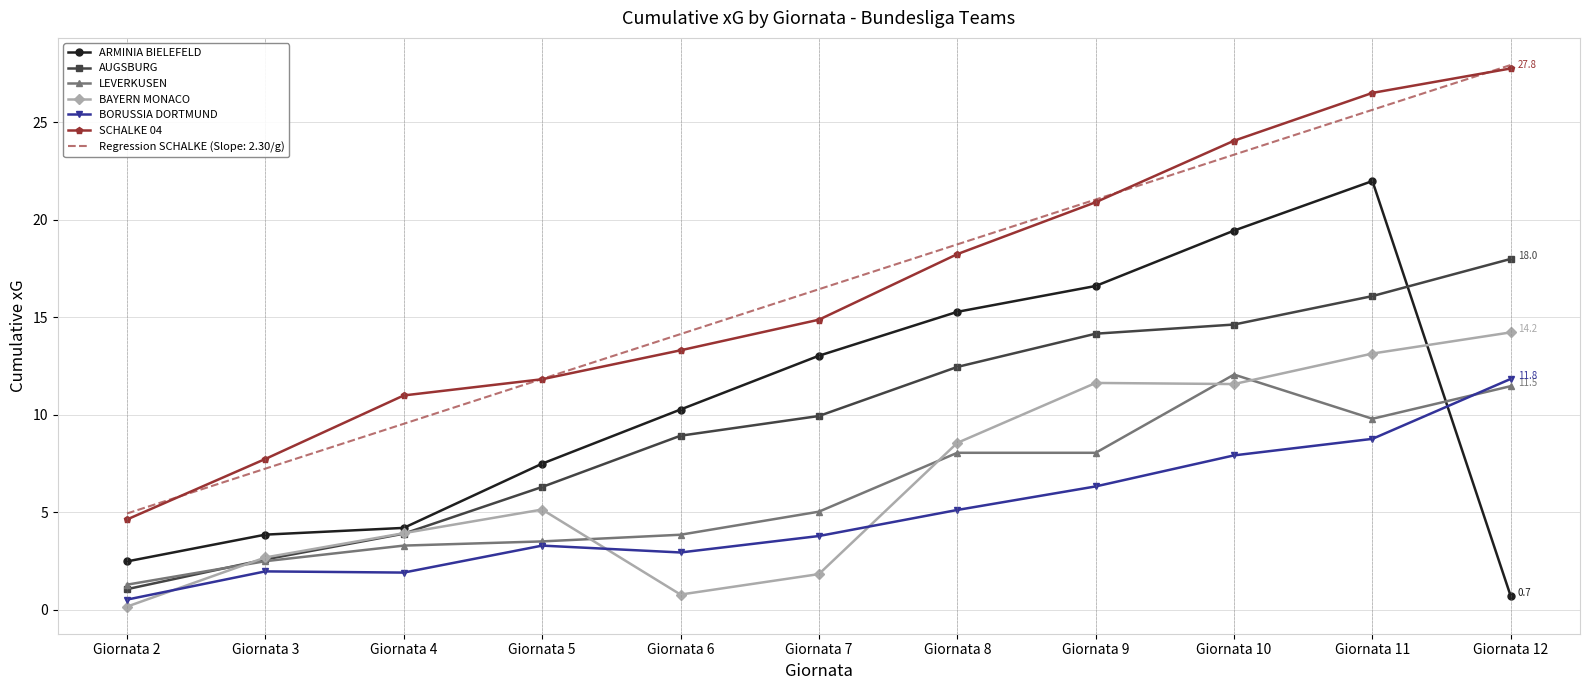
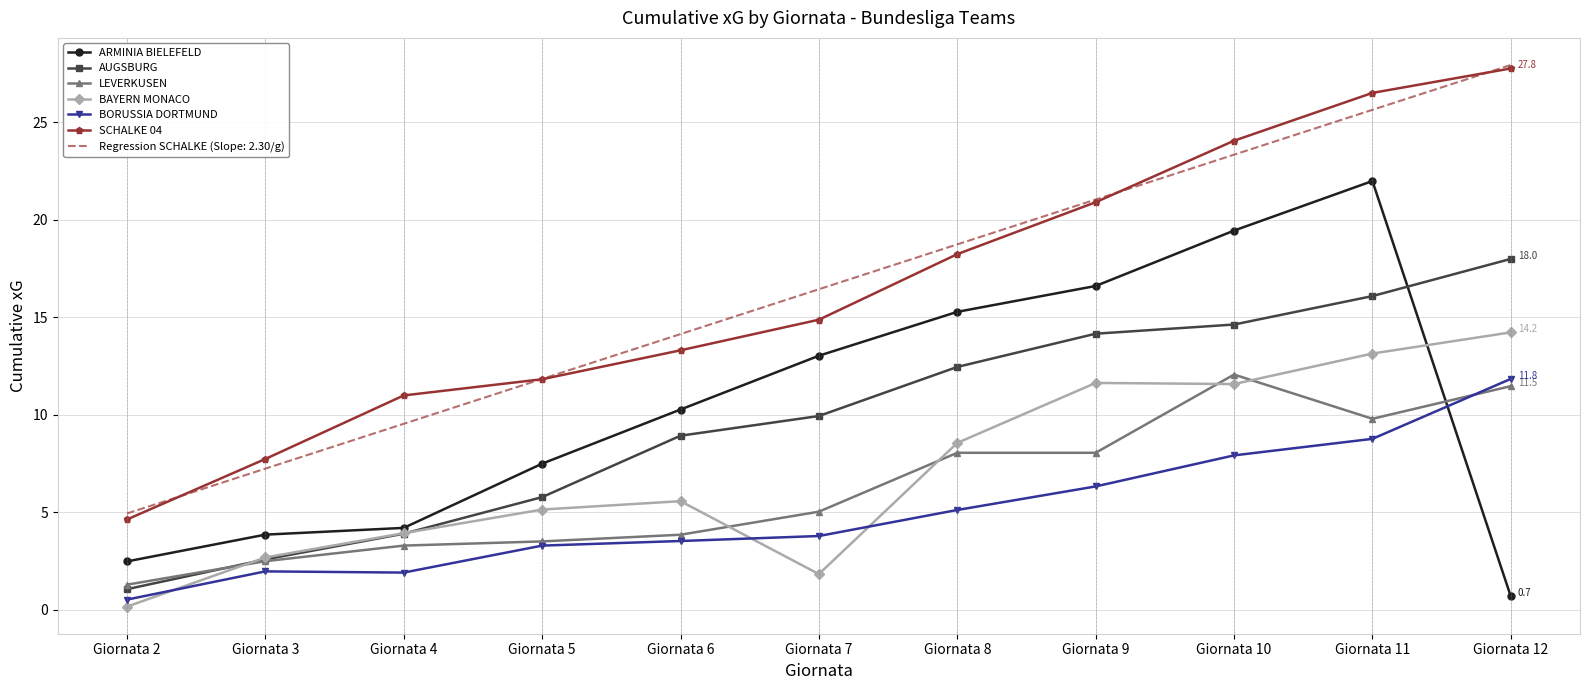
AUGSBURG, Giornata 5: 6.3 -> 5.8
BAYERN MONACO, Giornata 6: 0.8 -> 5.6
BORUSSIA DORTMUND, Giornata 6: 2.9 -> 3.5
